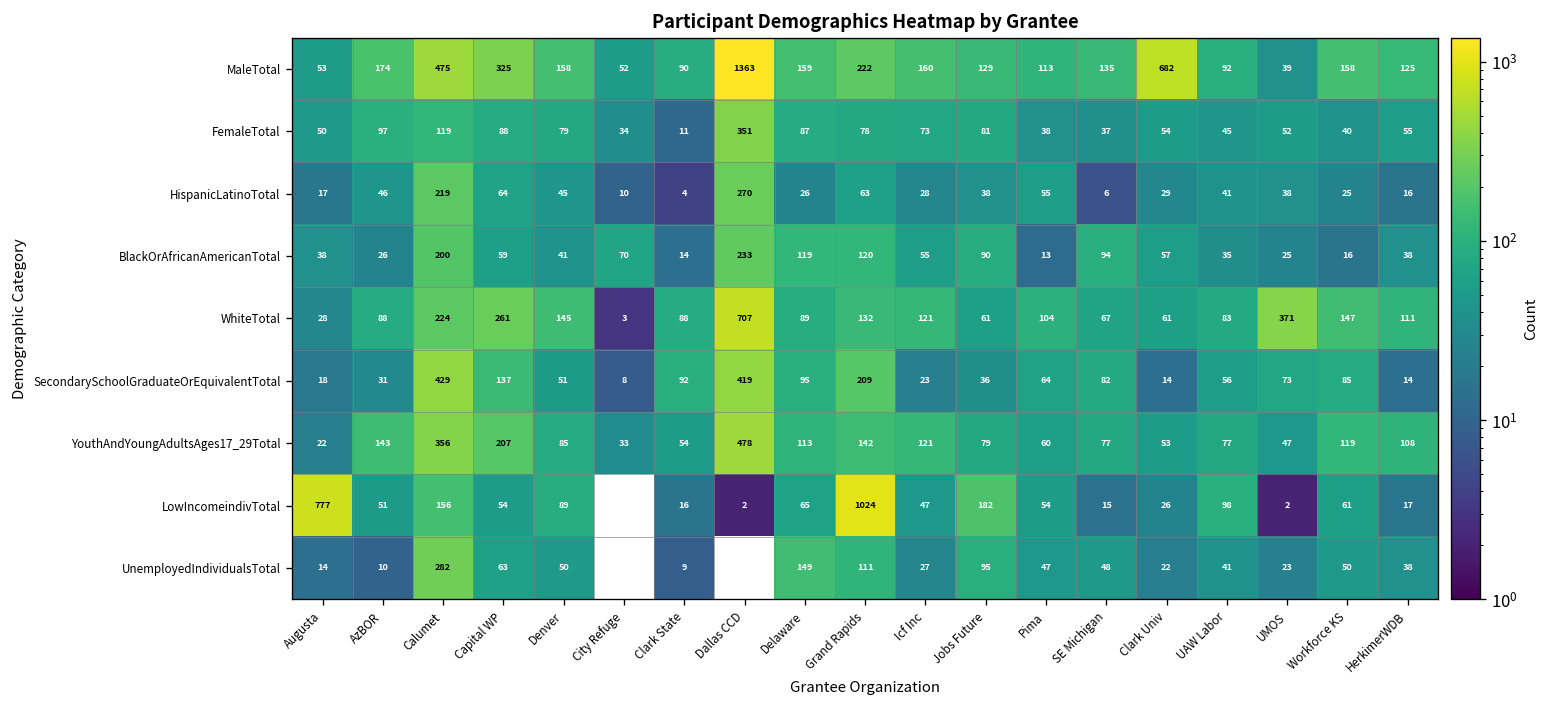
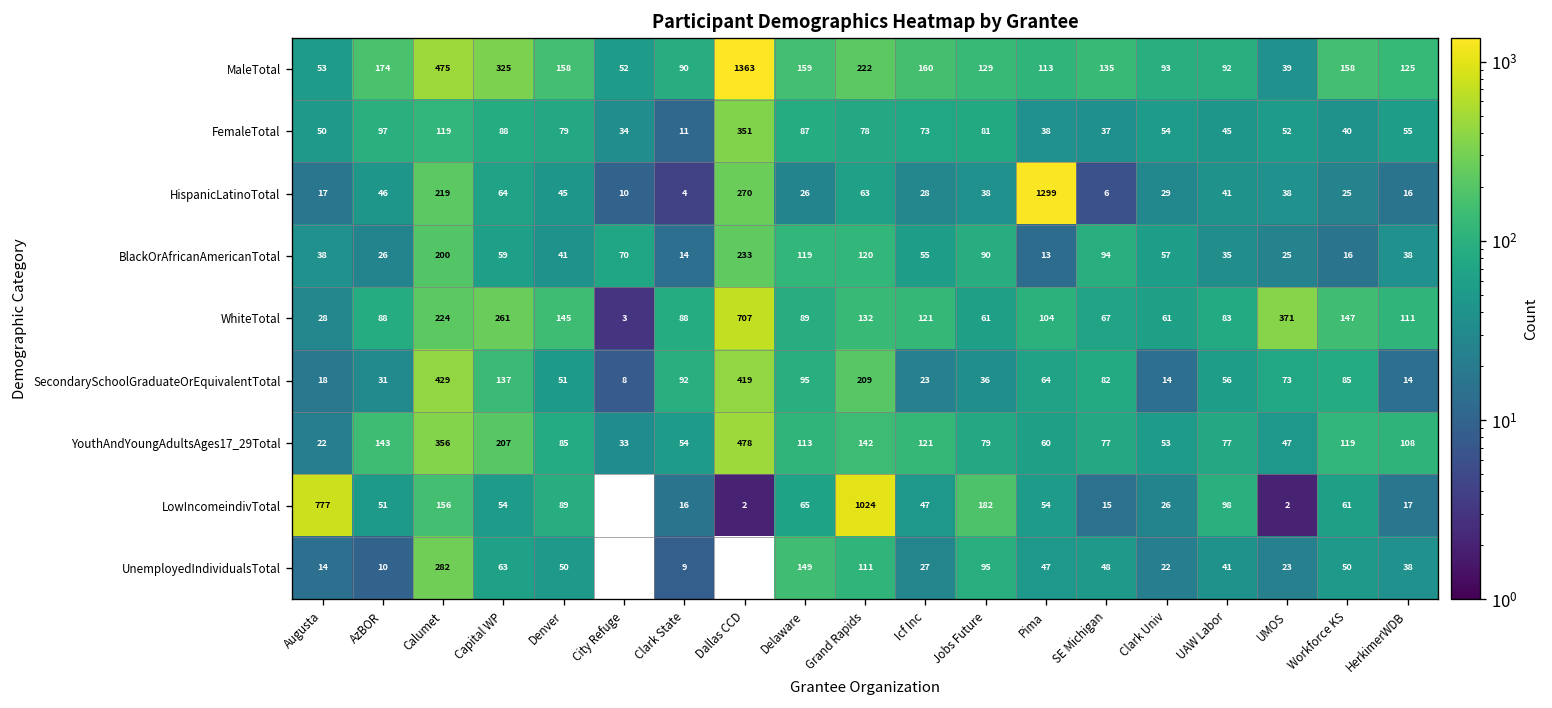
MaleTotal, Clark Univ: 682 -> 93
HispanicLatinoTotal, Pima: 55 -> 1299
